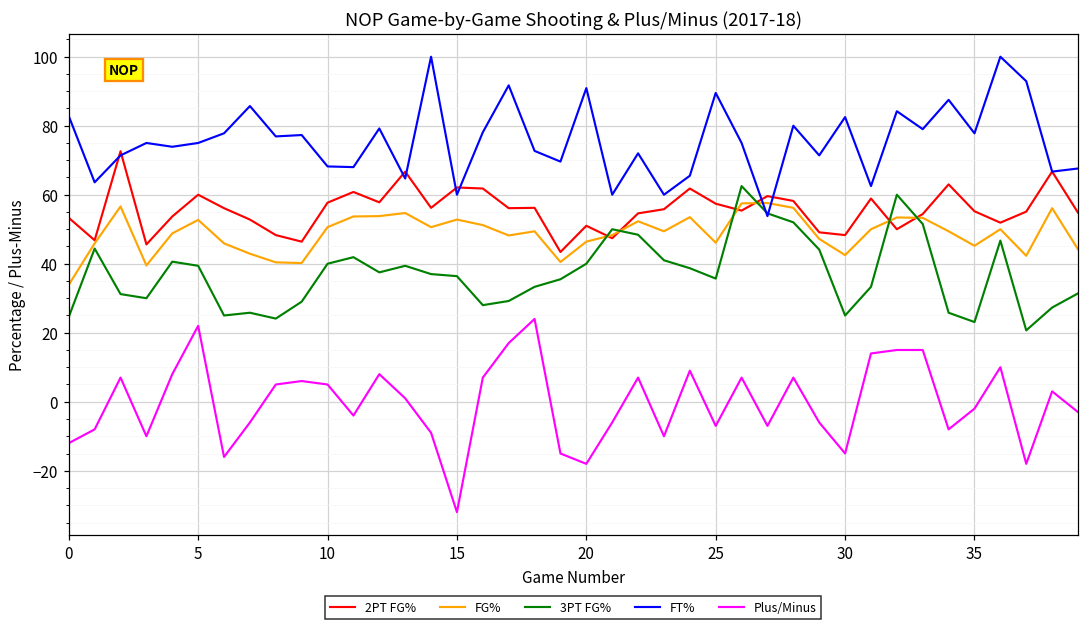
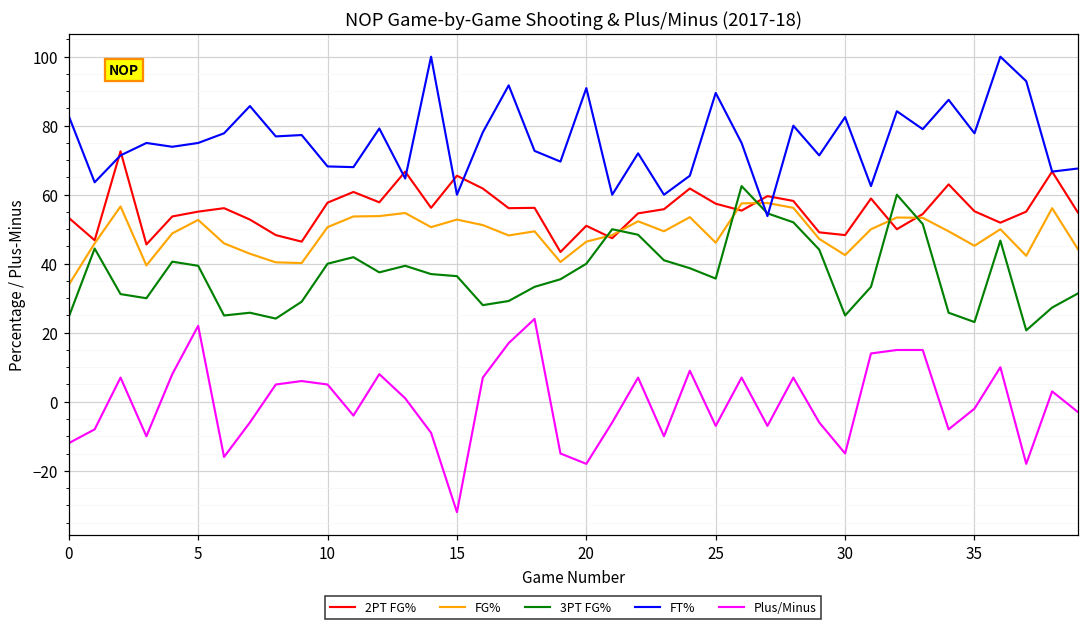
2PT FG%, 5: 60 -> 55
2PT FG%, 15: 62 -> 66
